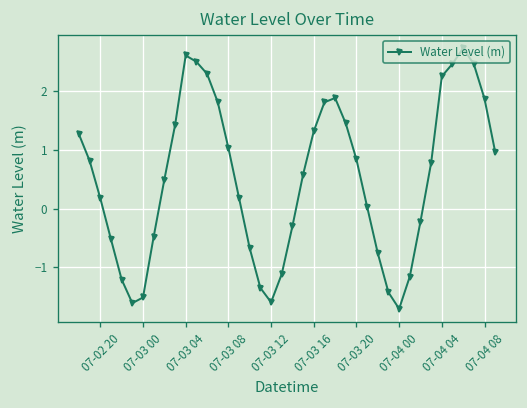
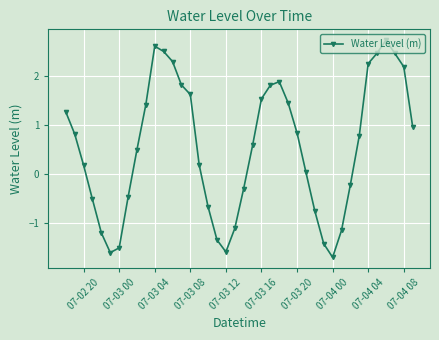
07-03 08: 1.0 -> 1.6
07-03 16: 1.3 -> 1.5
07-04 08: 1.9 -> 2.2
